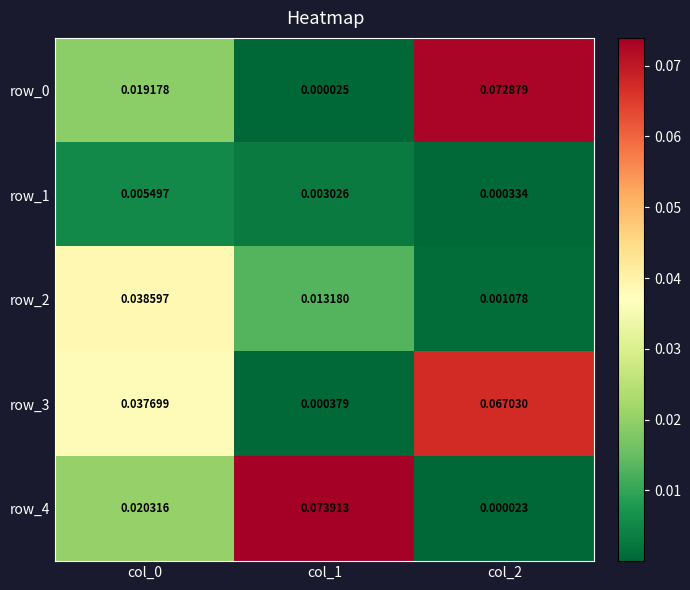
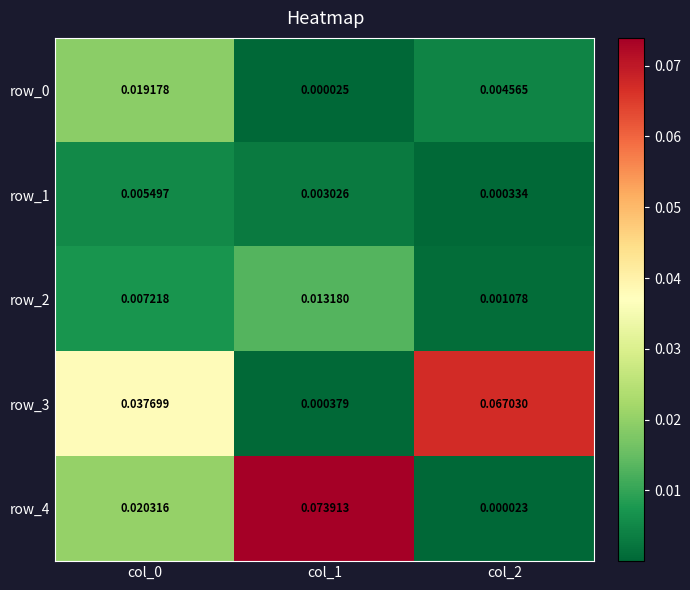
row_0, col_2: 0.072879 -> 0.004565
row_2, col_0: 0.038597 -> 0.007218
